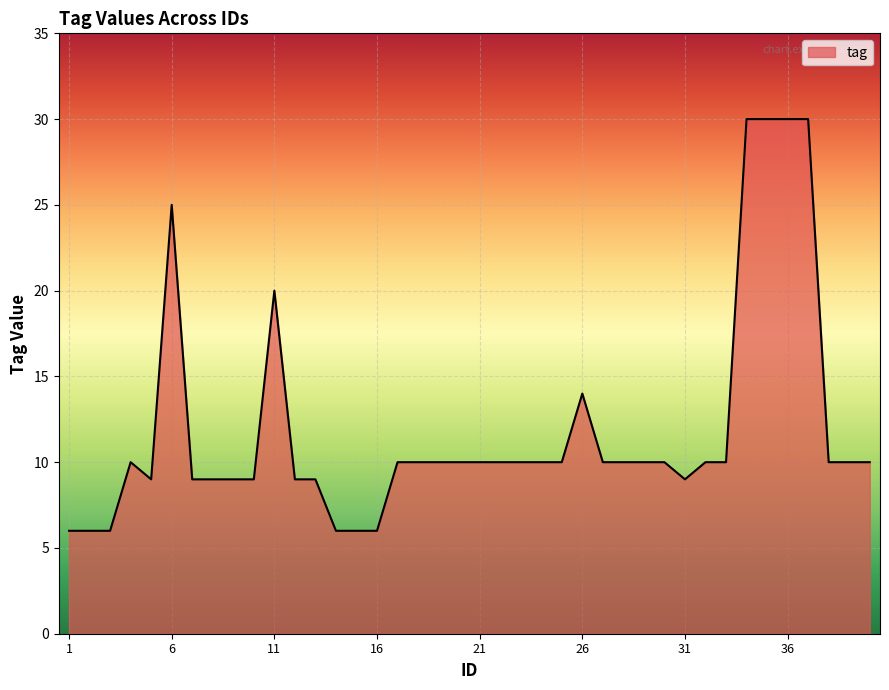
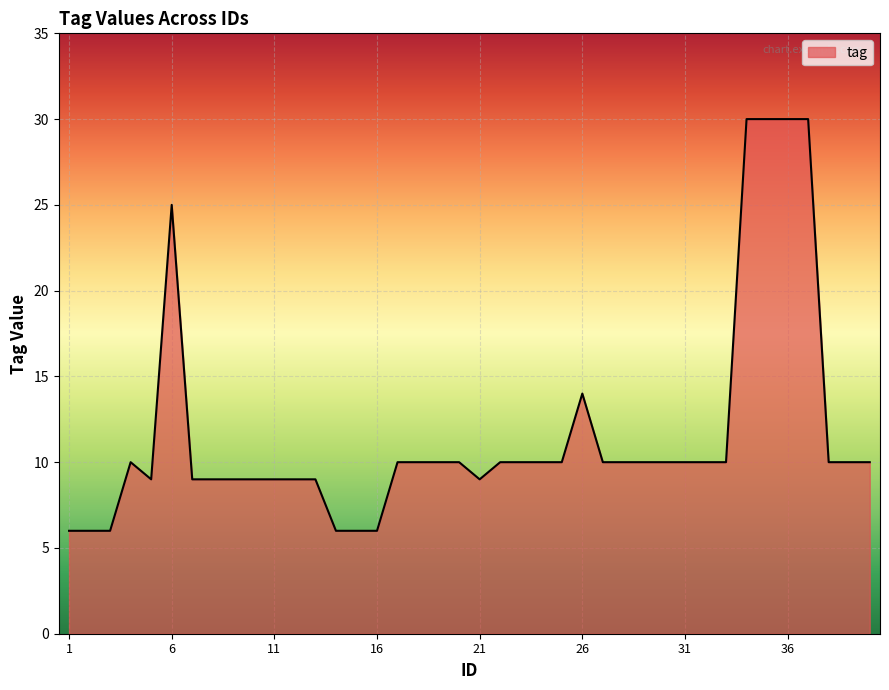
11: 20 -> 9
21: 10 -> 9
31: 9 -> 10
